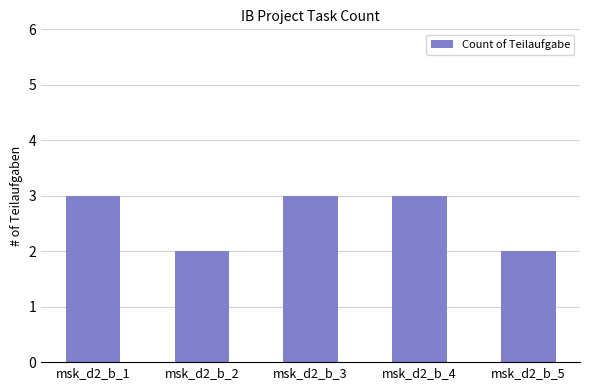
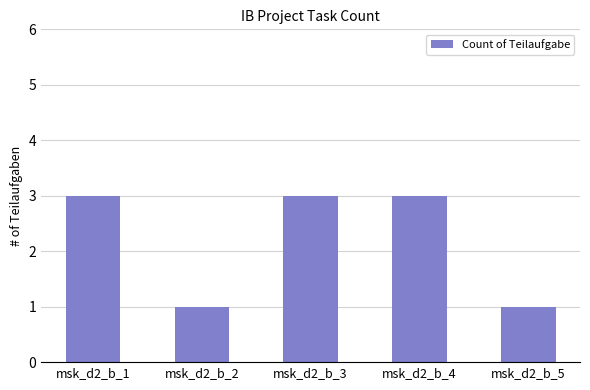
msk_d2_b_2: 2 -> 1
msk_d2_b_5: 2 -> 1
